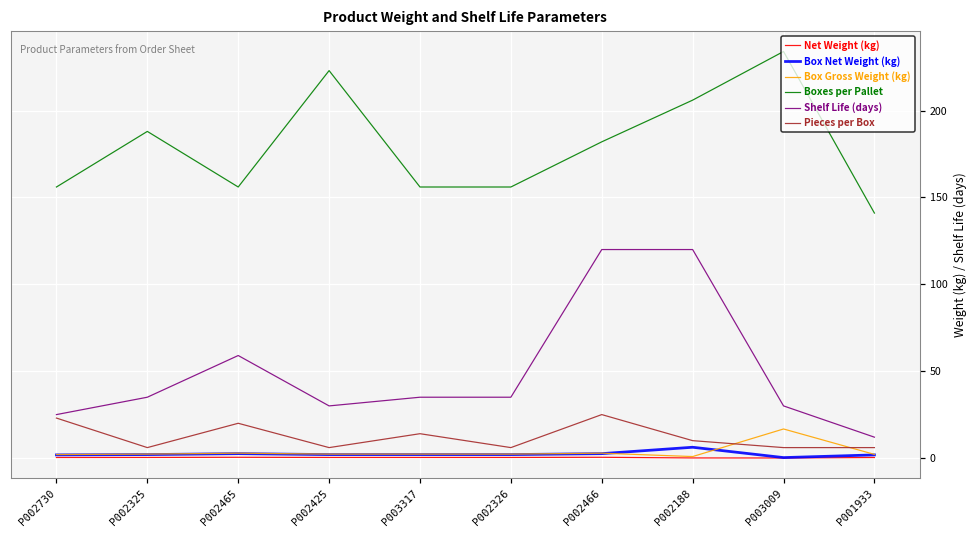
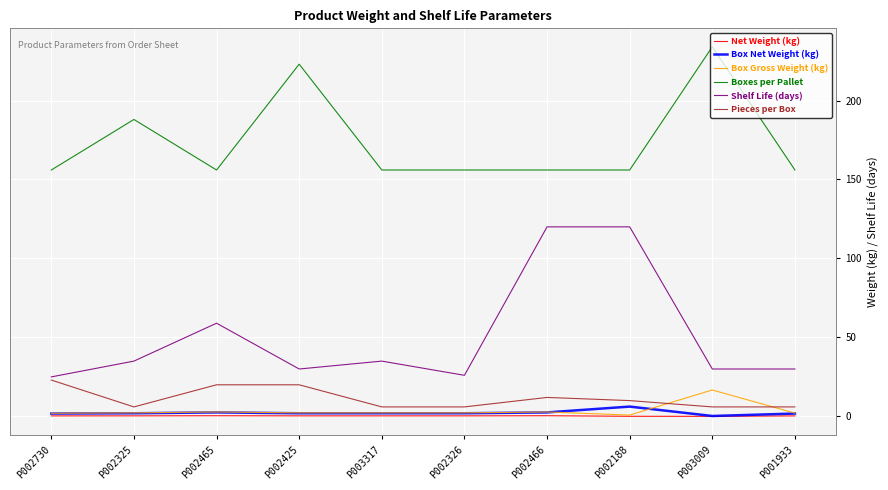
Pieces per Box, P002425: 6 -> 20
Pieces per Box, P003317: 14 -> 6
Shelf Life (days), P002326: 35 -> 26
Boxes per Pallet, P002466: 182 -> 156
Pieces per Box, P002466: 25 -> 12
Boxes per Pallet, P002188: 206 -> 156
Boxes per Pallet, P001933: 141 -> 156
Shelf Life (days), P001933: 12 -> 30
